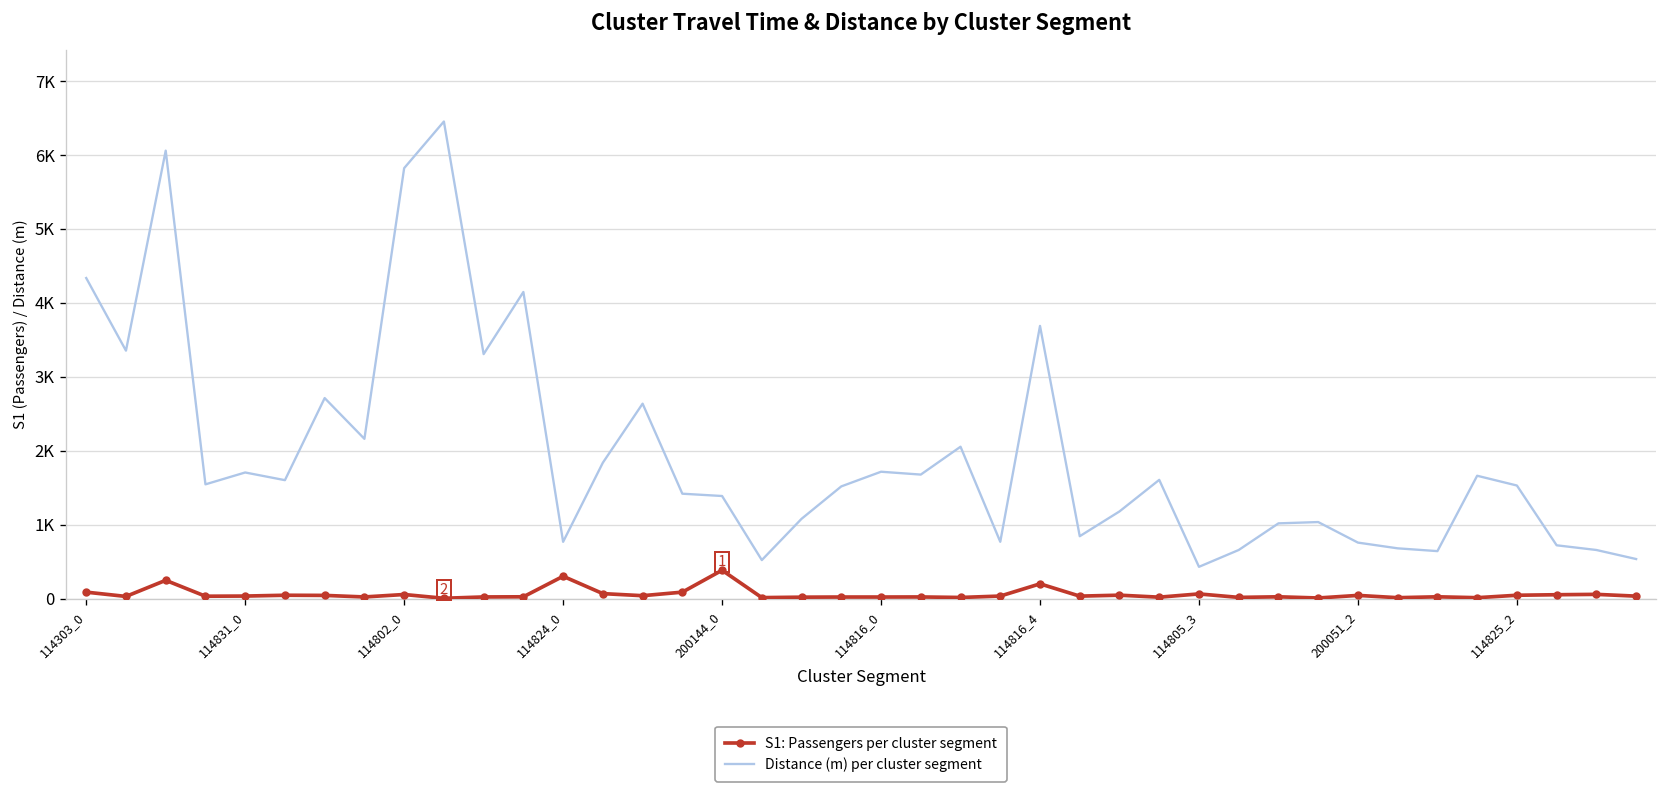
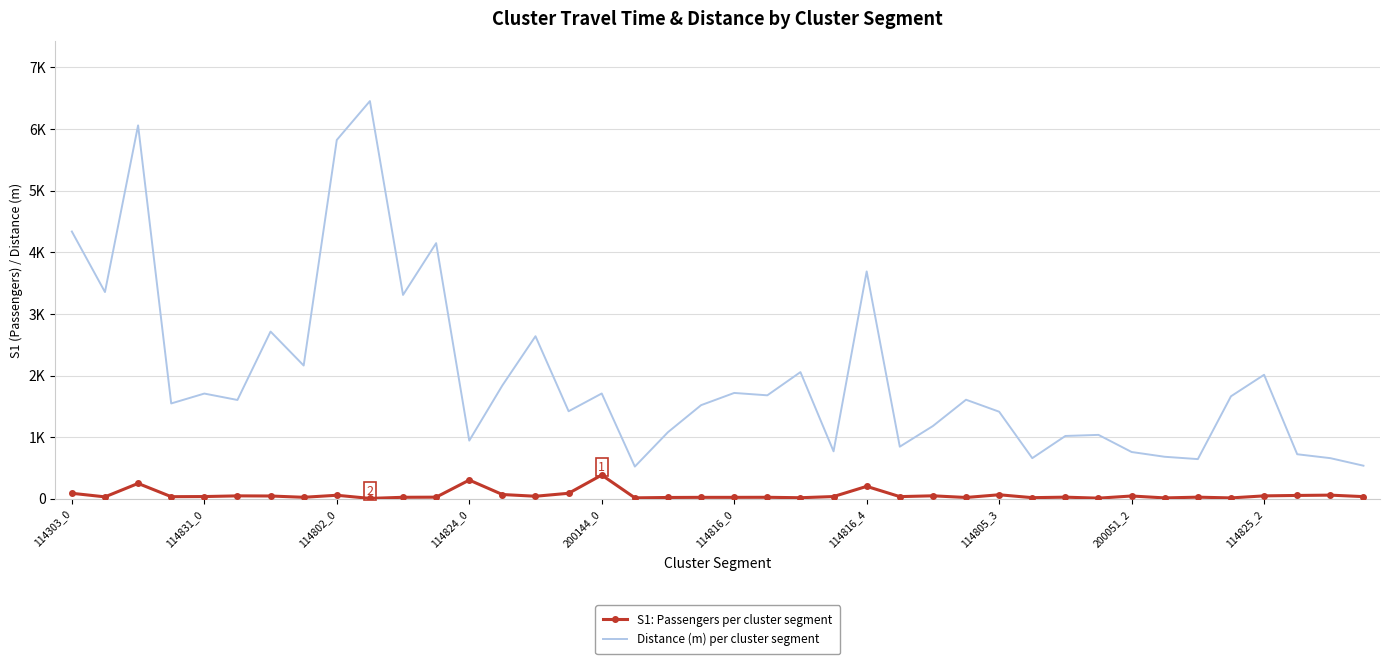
Distance (m) per cluster segment, 114824_0: 800 -> 900
Distance (m) per cluster segment, 200144_0: 1400 -> 1700
Distance (m) per cluster segment, 114805_3: 400 -> 1400
Distance (m) per cluster segment, 114825_2: 1500 -> 2000
